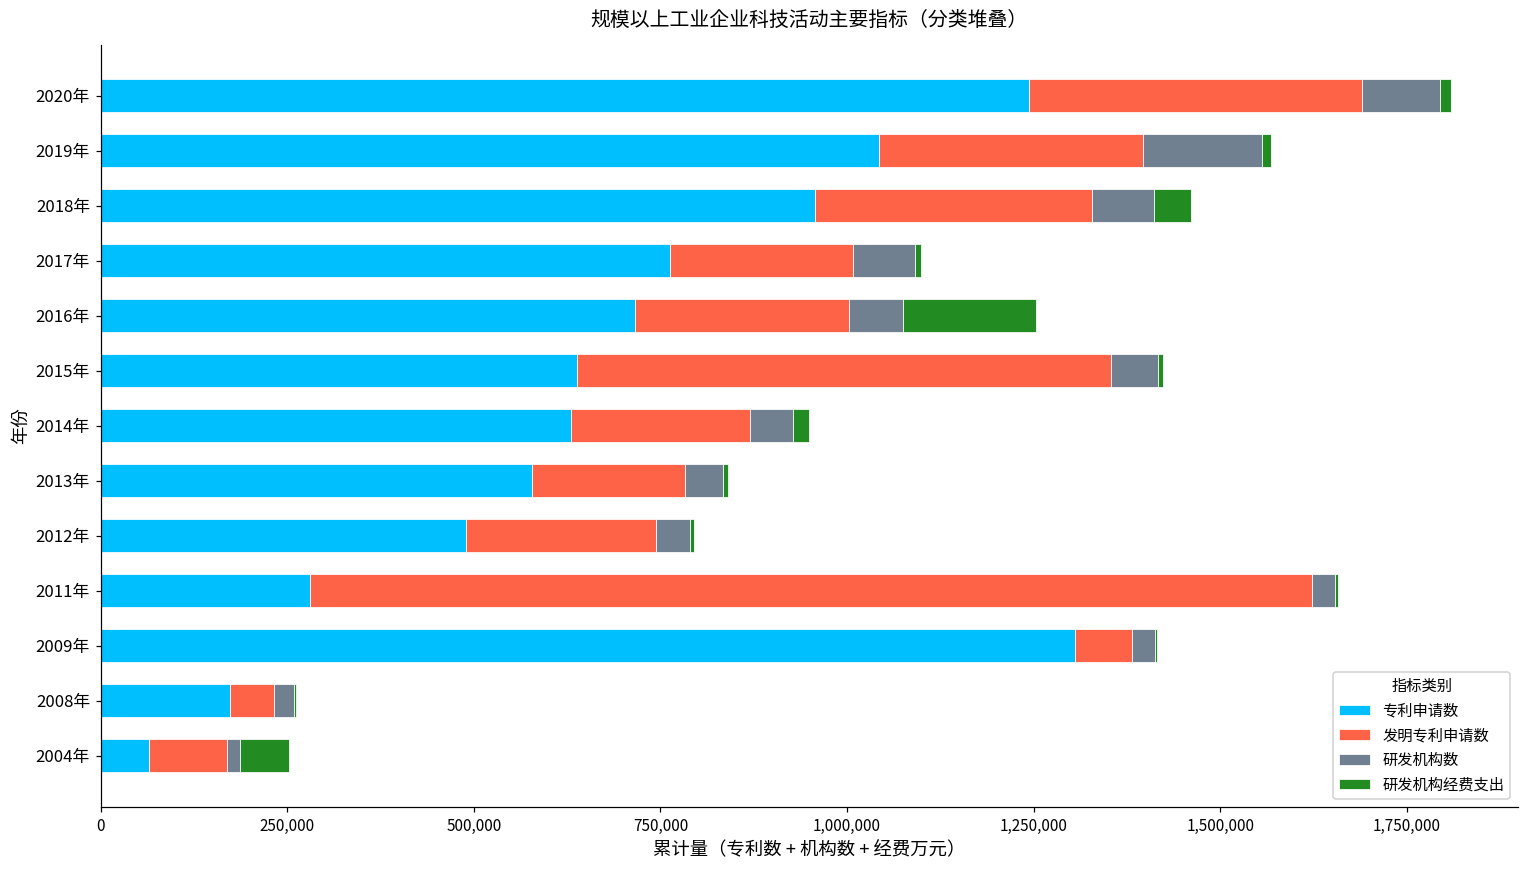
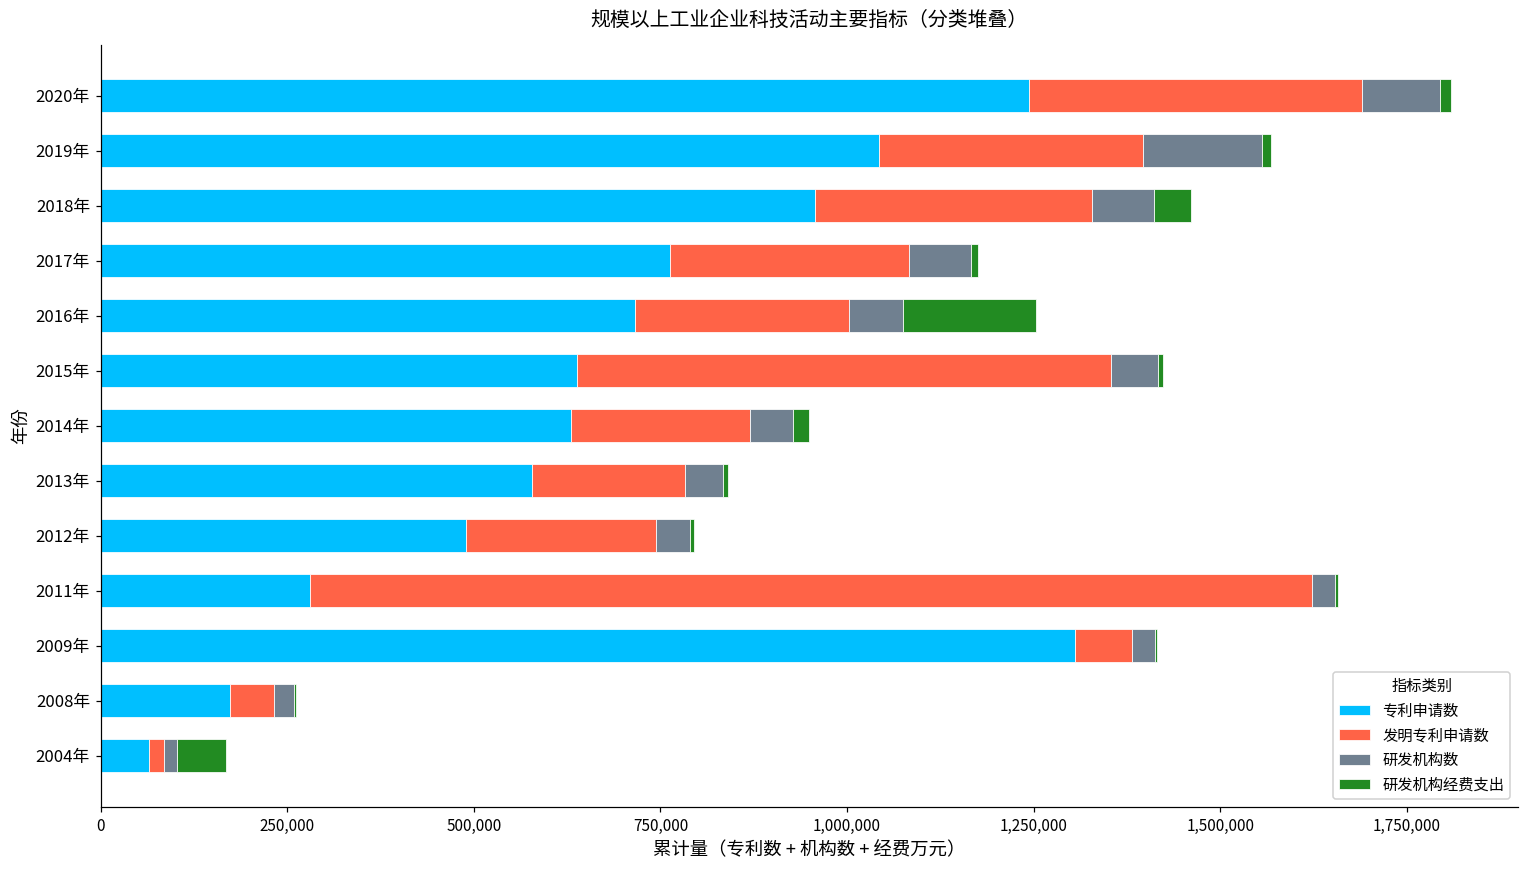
发明专利申请数, 2017年: 250,000 -> 320,000
发明专利申请数, 2004年: 110,000 -> 20,000
